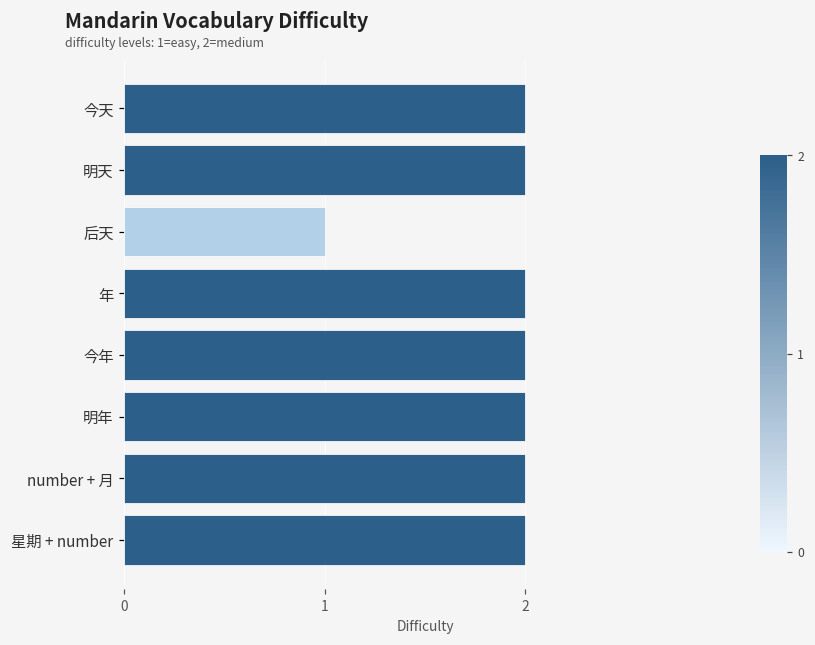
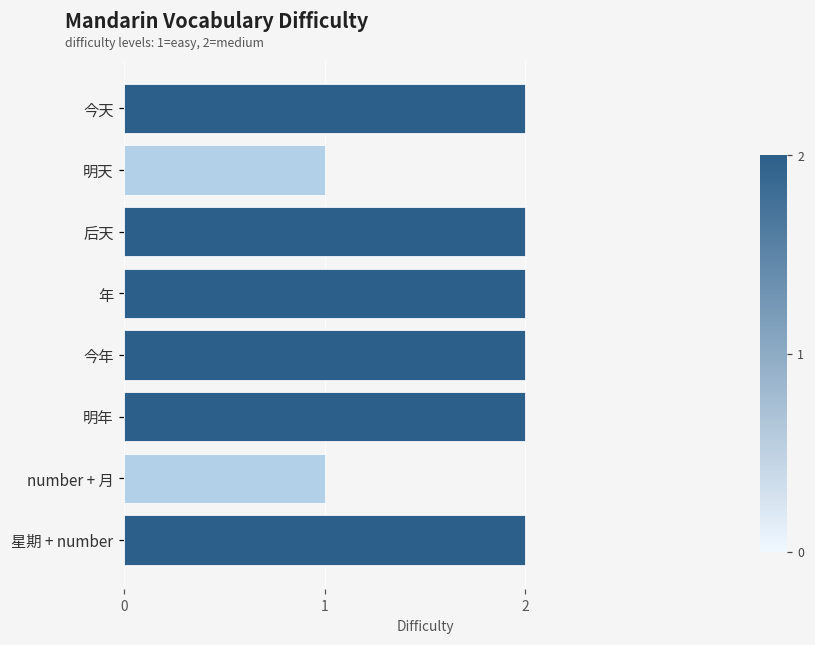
明天: 2 -> 1
后天: 1 -> 2
number + 月: 2 -> 1
